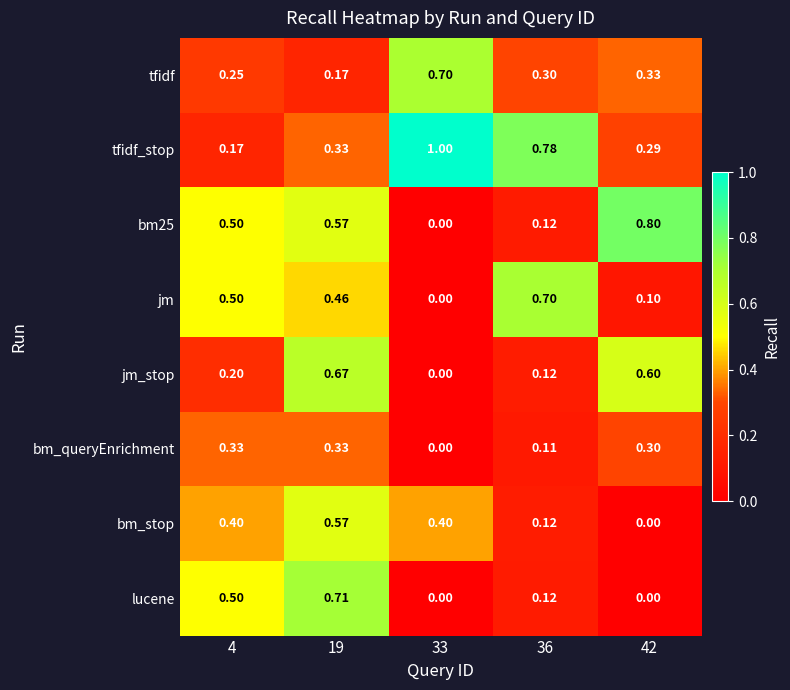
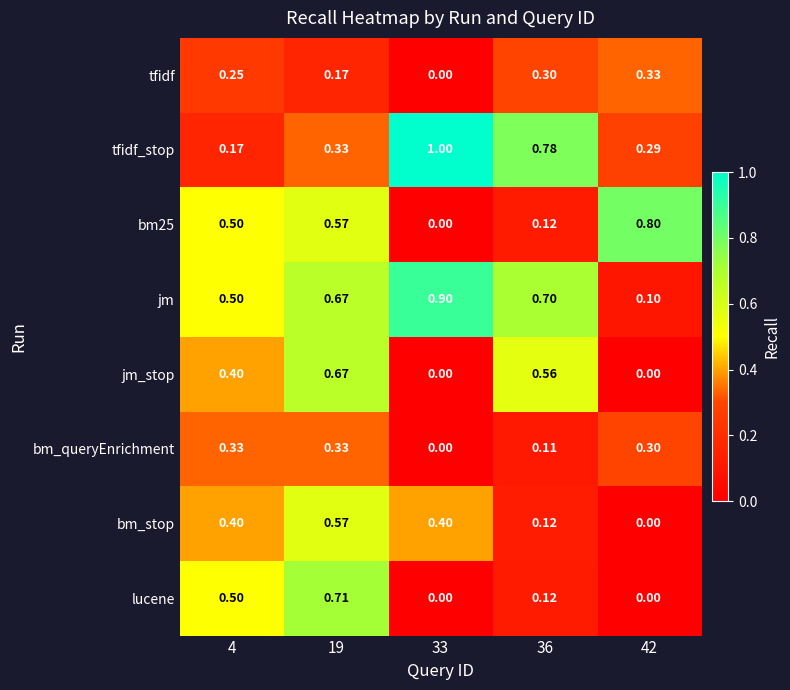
tfidf, 33: 0.70 -> 0.00
jm, 19: 0.46 -> 0.67
jm, 33: 0.00 -> 0.90
jm_stop, 4: 0.20 -> 0.40
jm_stop, 36: 0.12 -> 0.56
jm_stop, 42: 0.60 -> 0.00
